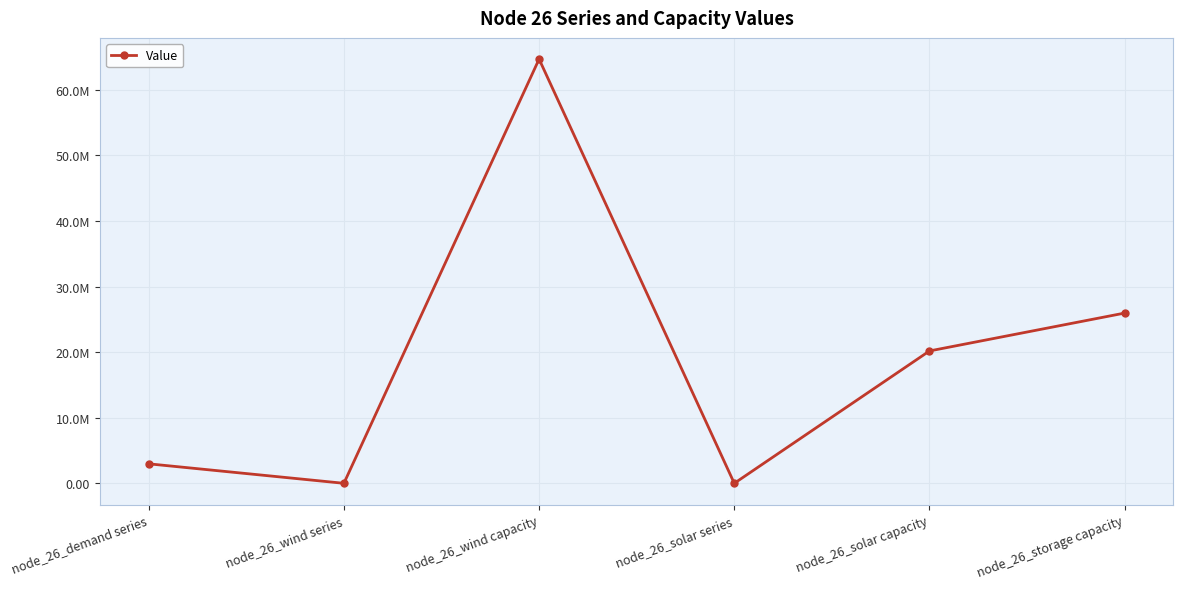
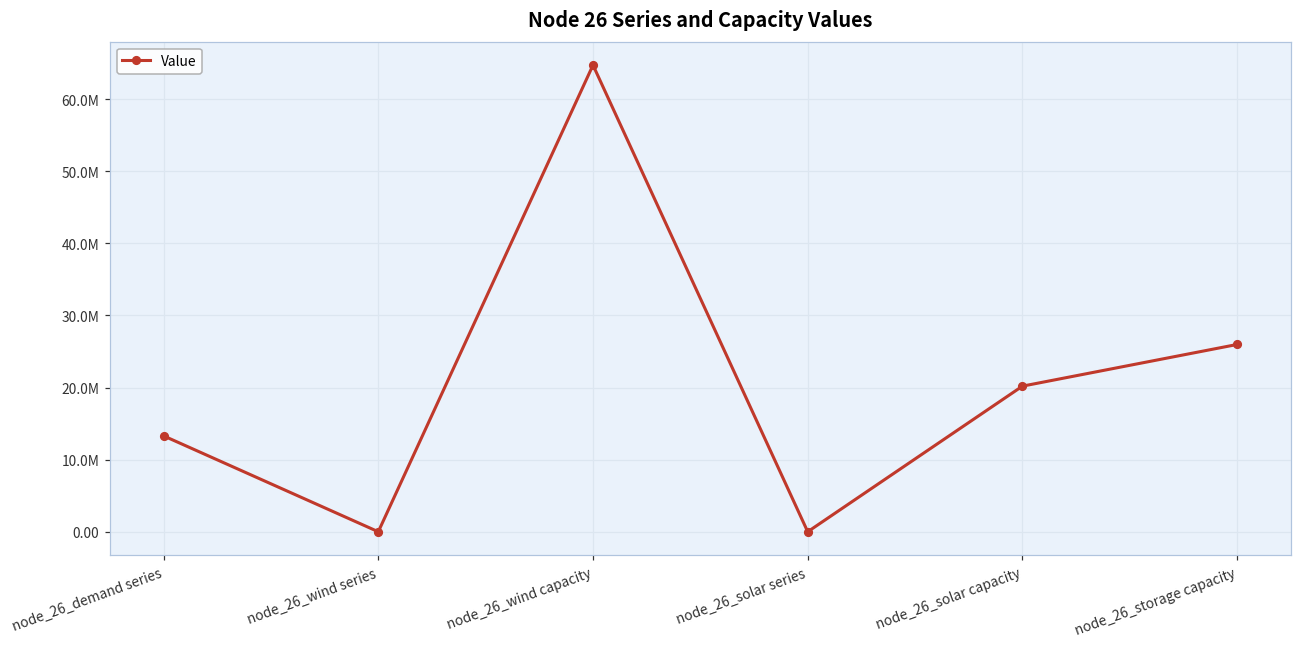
node_26_demand series: 3000000 -> 13000000
